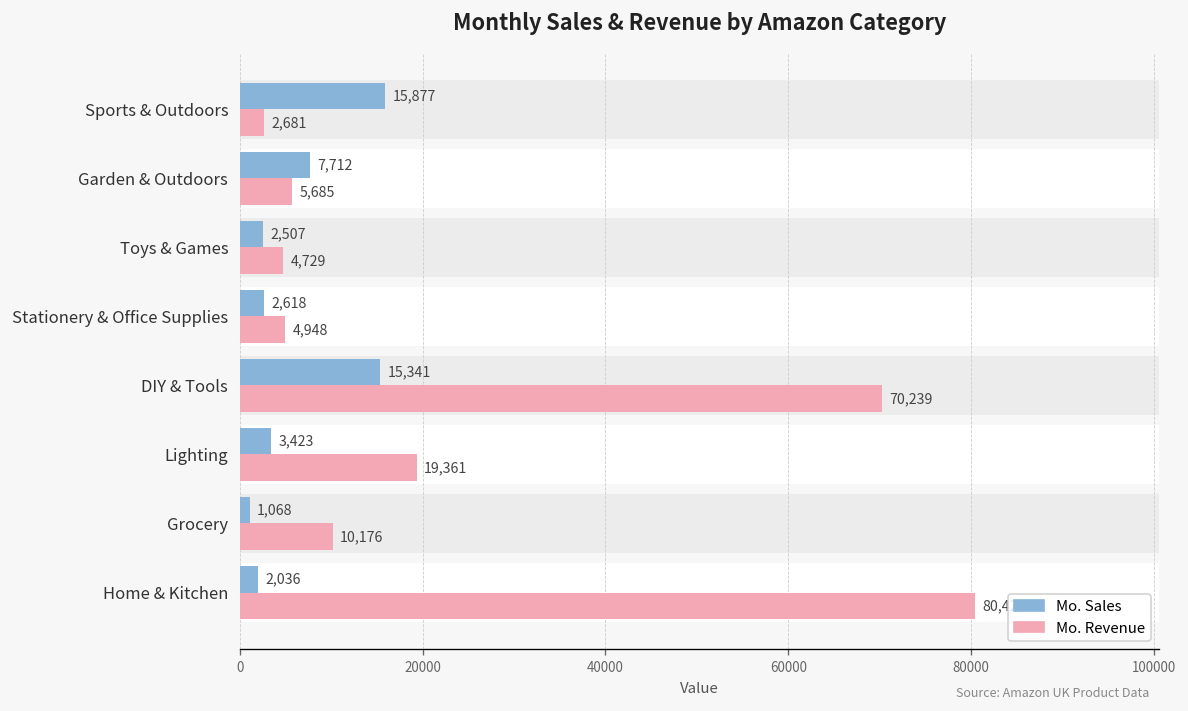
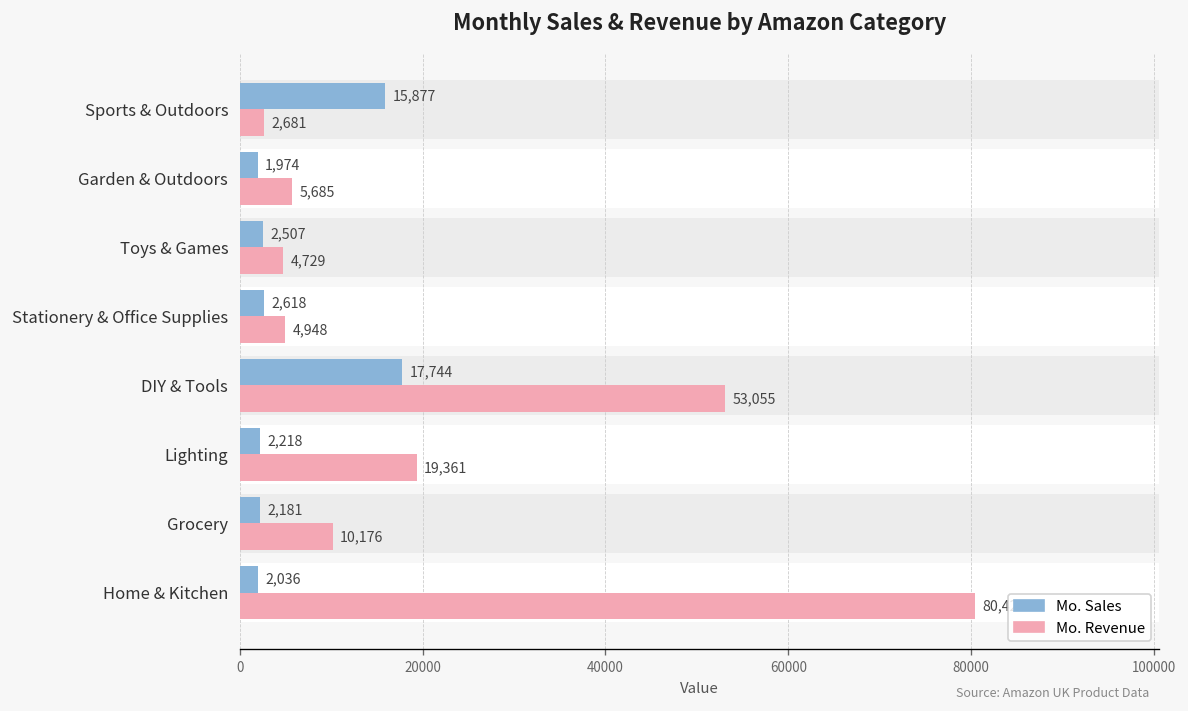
Mo. Sales, Garden & Outdoors: 7,712 -> 1,974
Mo. Sales, DIY & Tools: 15,341 -> 17,744
Mo. Revenue, DIY & Tools: 70,239 -> 53,055
Mo. Sales, Lighting: 3,423 -> 2,218
Mo. Sales, Grocery: 1,068 -> 2,181
